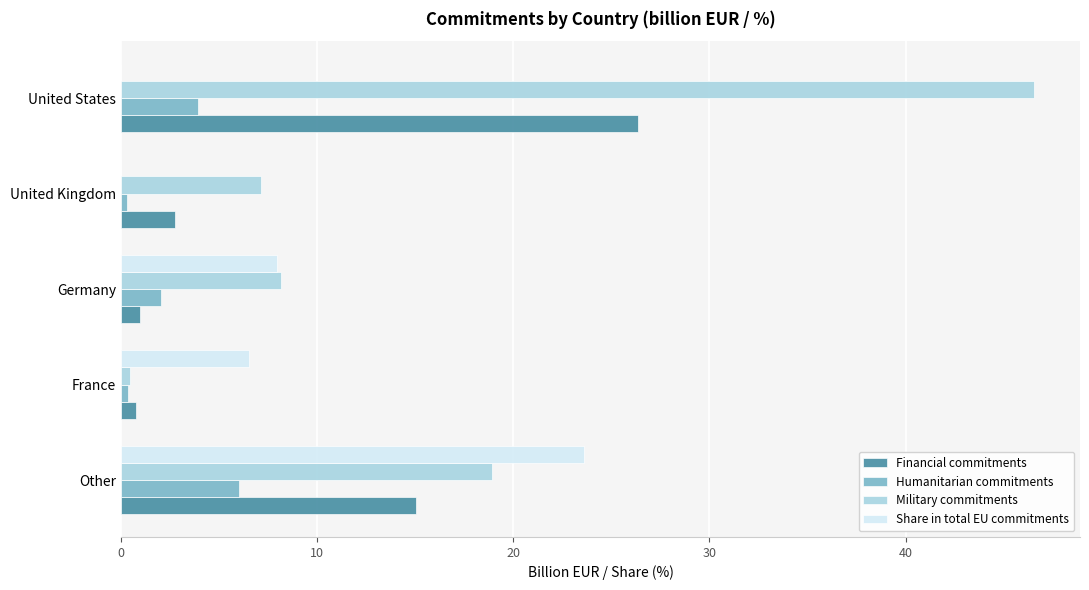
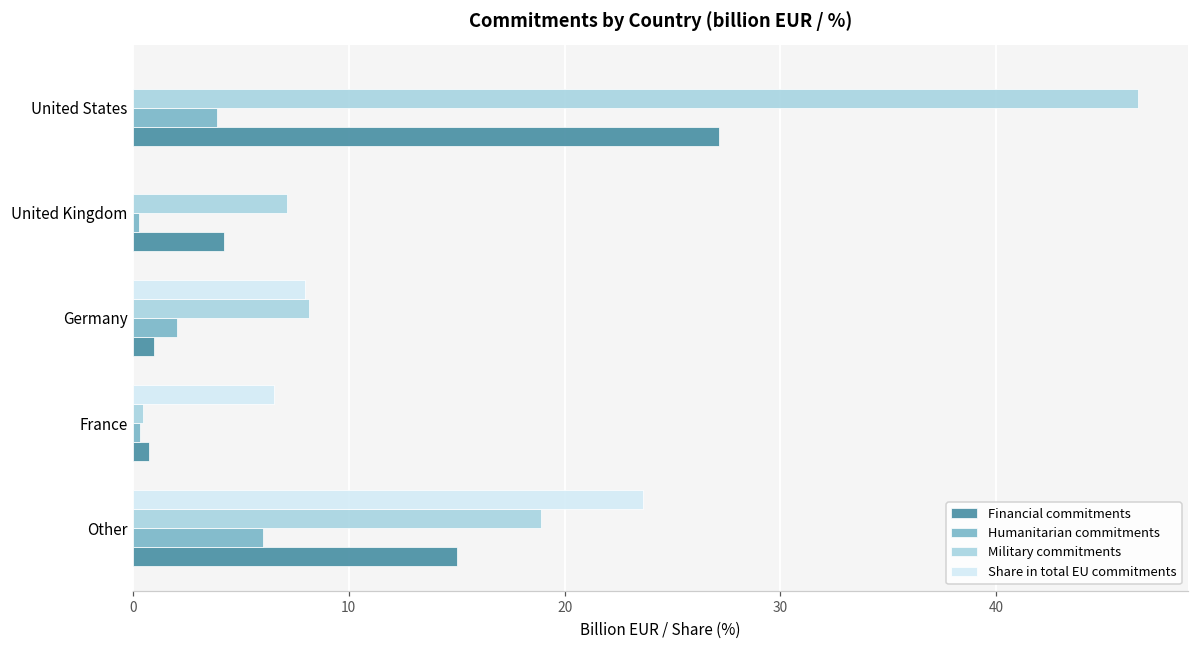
Financial commitments, United States: 26.4 -> 27.2
Financial commitments, United Kingdom: 2.8 -> 4.2
